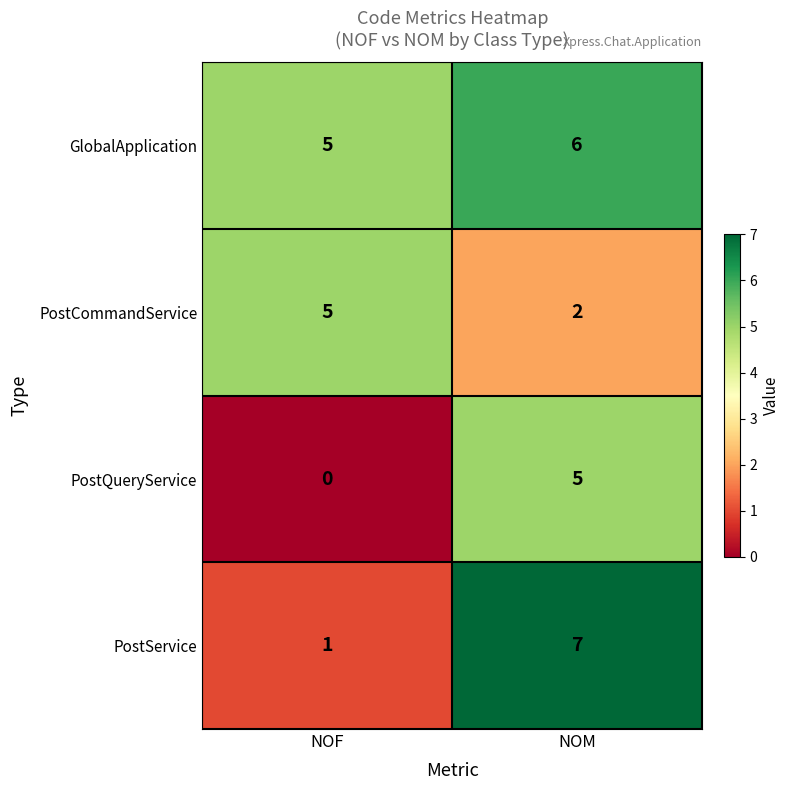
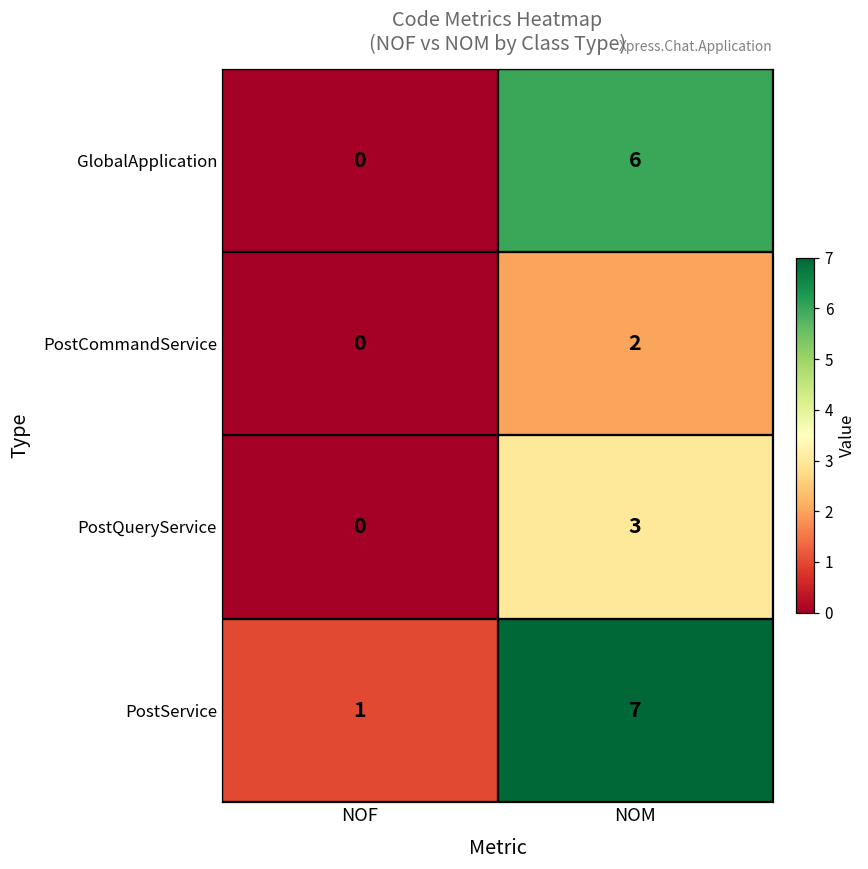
GlobalApplication, NOF: 5 -> 0
PostCommandService, NOF: 5 -> 0
PostQueryService, NOM: 5 -> 3
